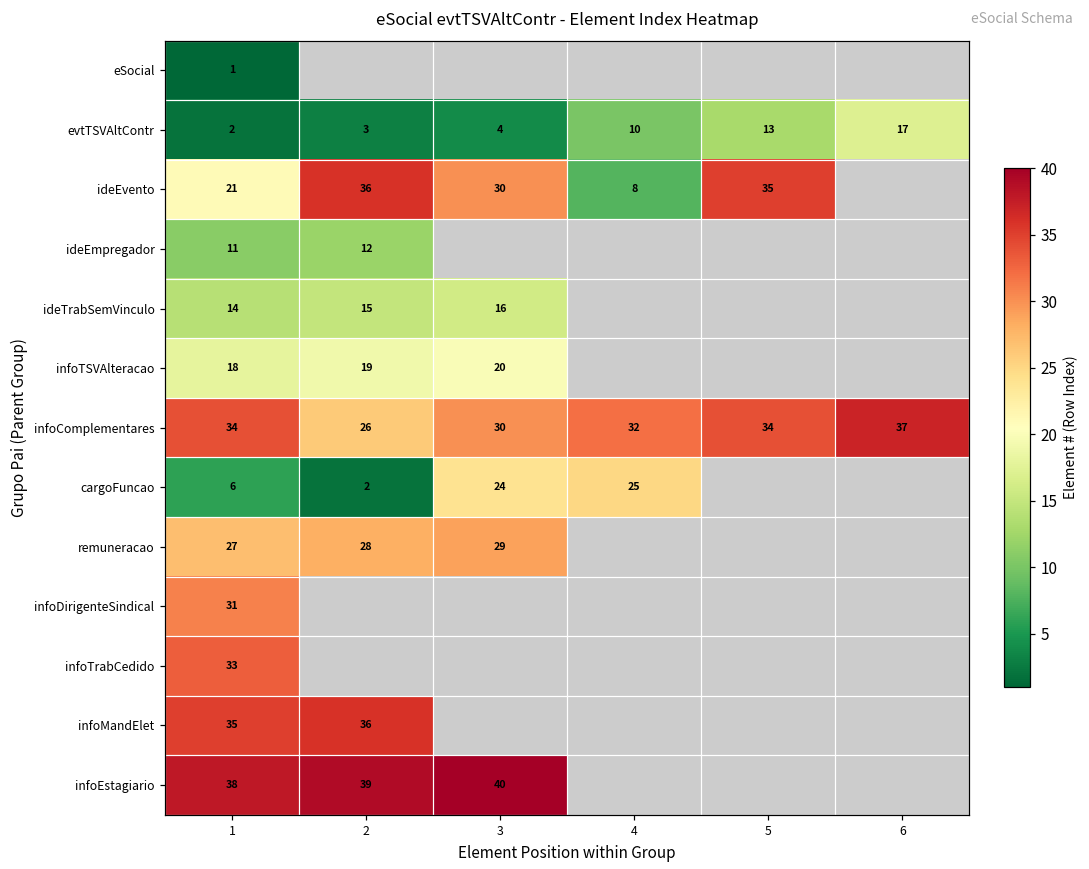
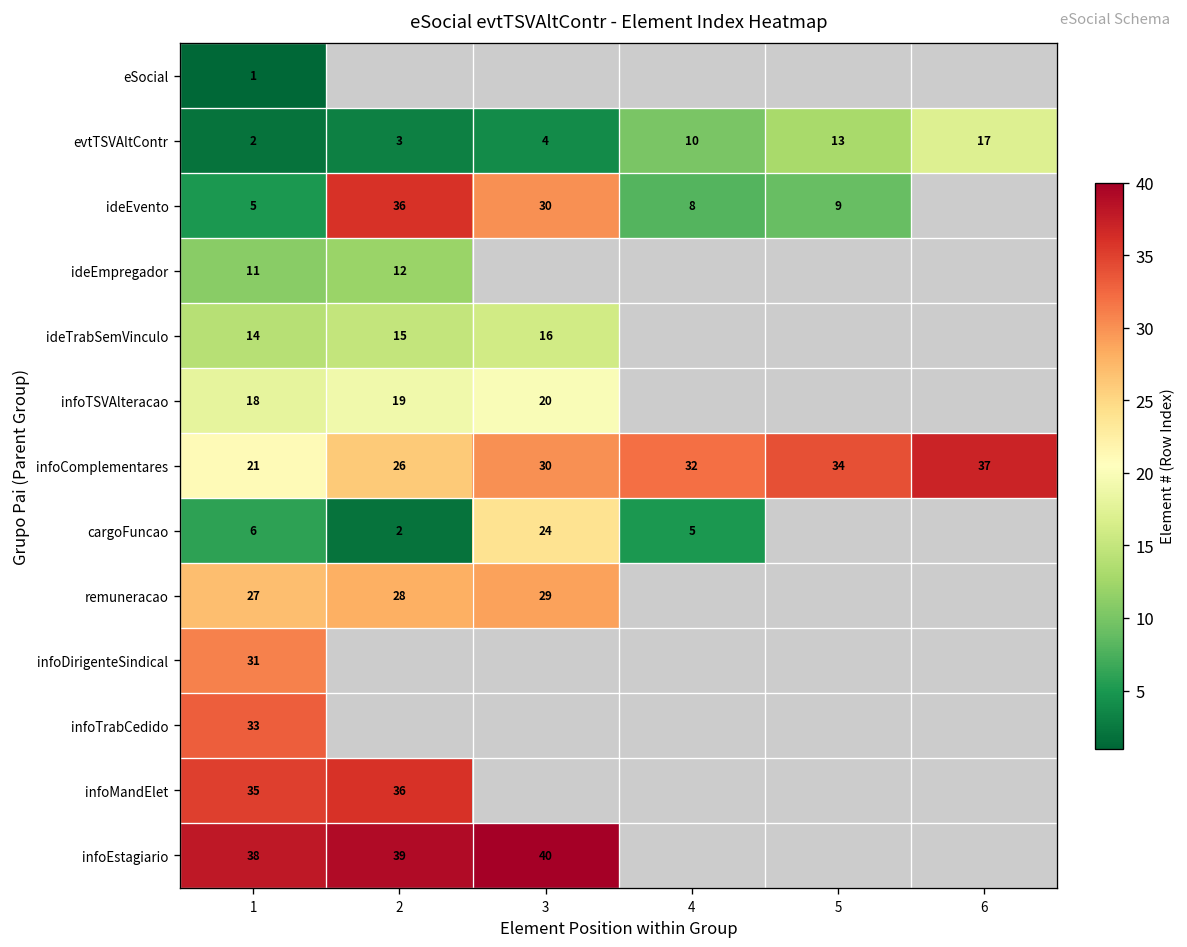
ideEvento, 1: 21 -> 5
ideEvento, 5: 35 -> 9
infoComplementares, 1: 34 -> 21
cargoFuncao, 4: 25 -> 5
